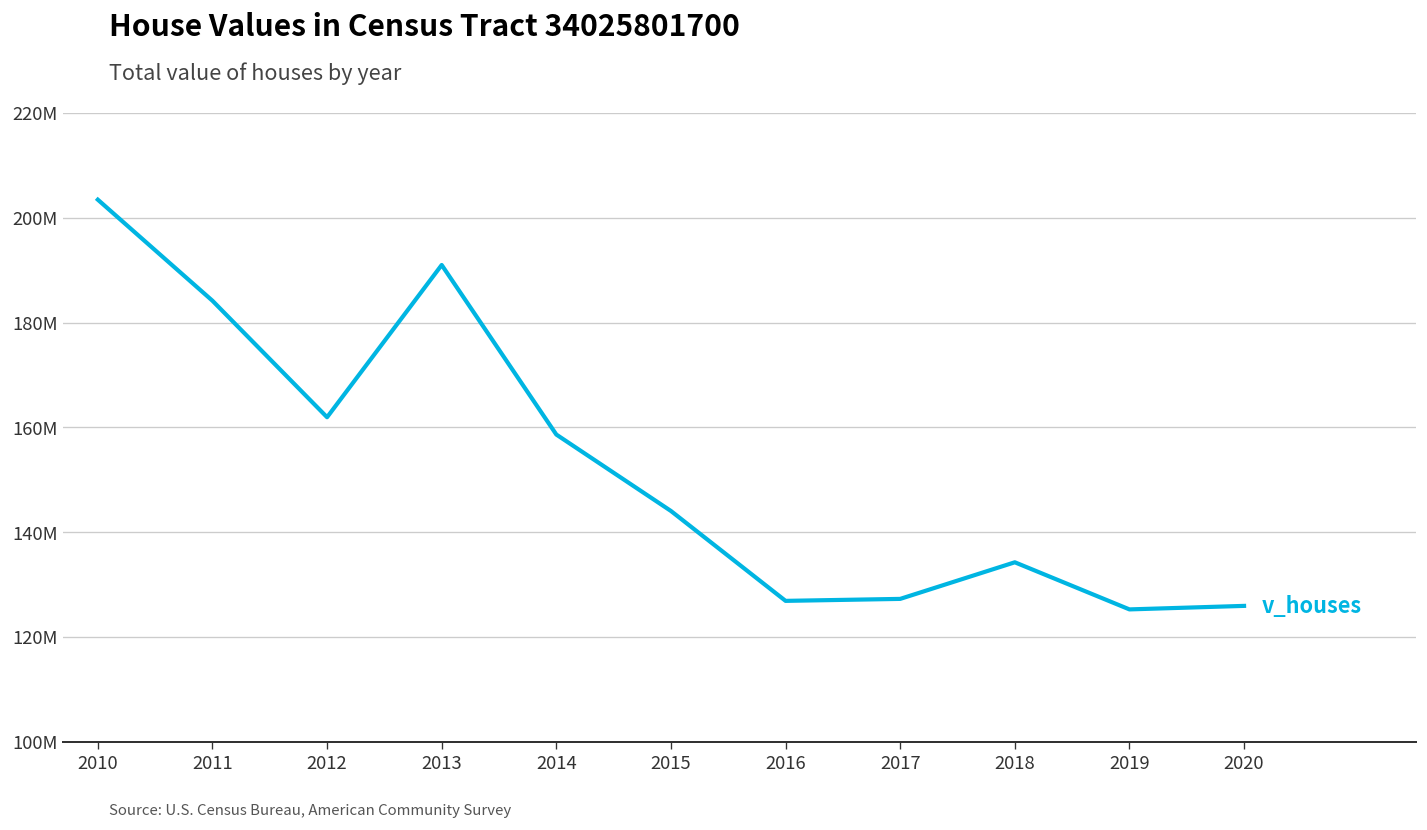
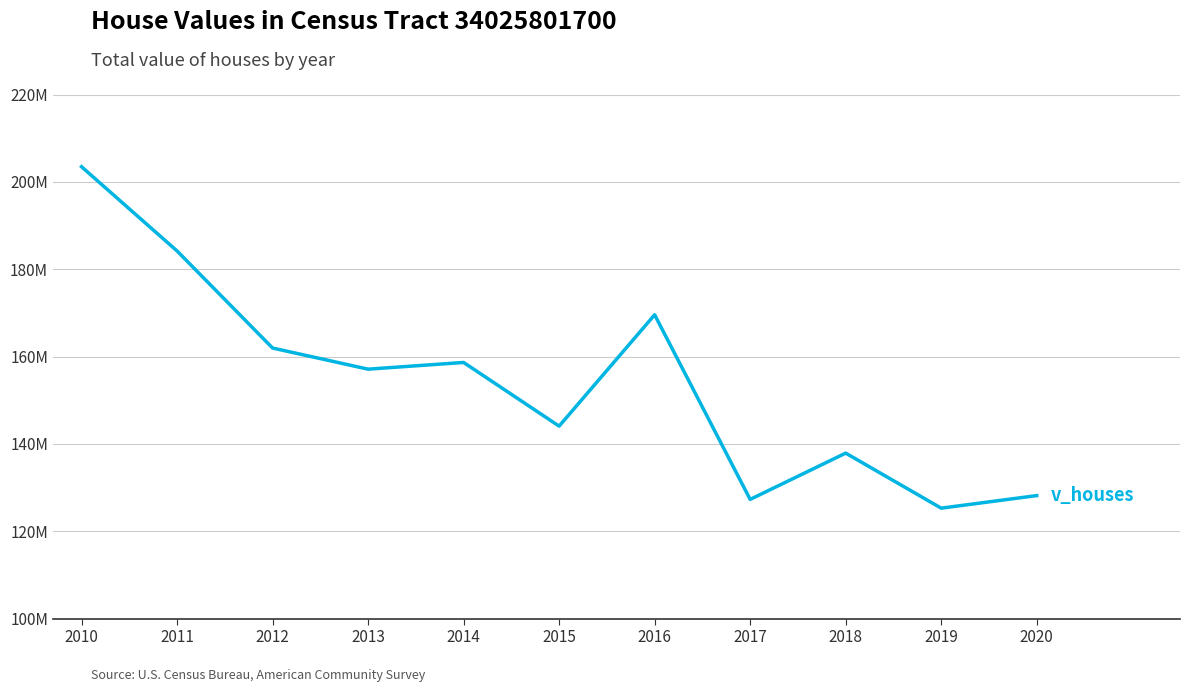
2013: 191000000 -> 157000000
2016: 127000000 -> 170000000
2018: 134000000 -> 138000000
2020: 126000000 -> 128000000
